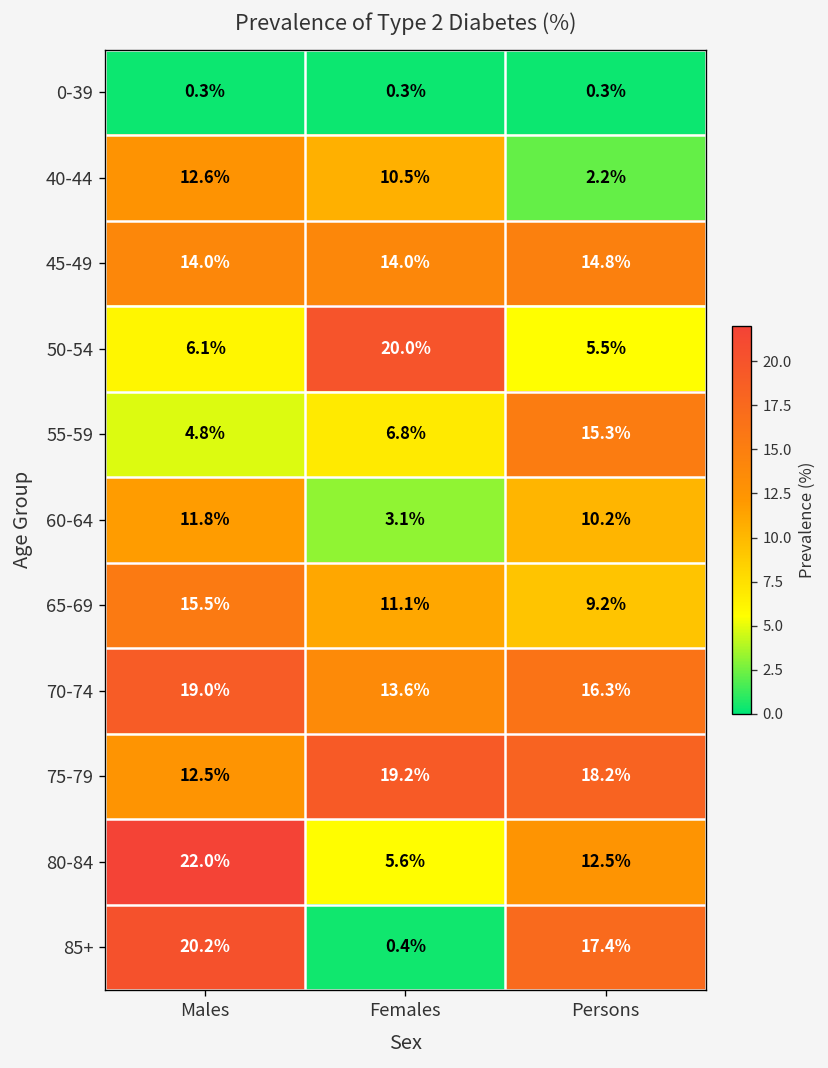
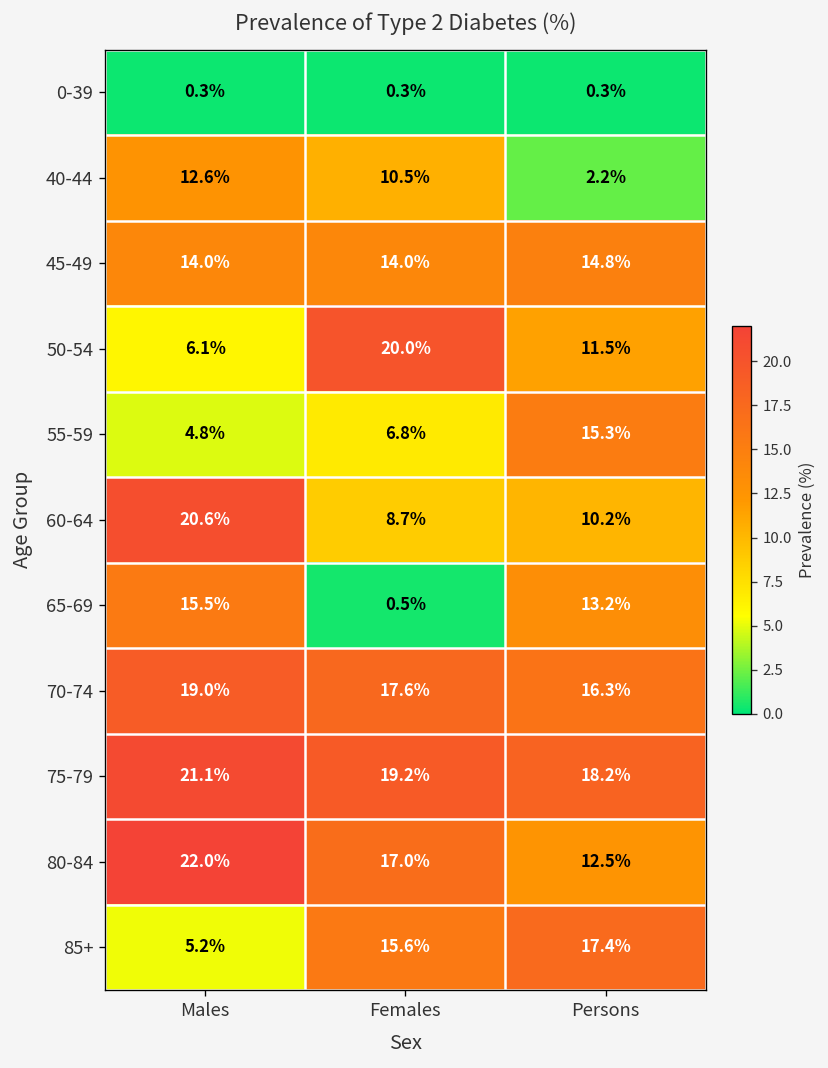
50-54, Persons: 5.5% -> 11.5%
60-64, Males: 11.8% -> 20.6%
60-64, Females: 3.1% -> 8.7%
65-69, Females: 11.1% -> 0.5%
65-69, Persons: 9.2% -> 13.2%
70-74, Females: 13.6% -> 17.6%
75-79, Males: 12.5% -> 21.1%
80-84, Females: 5.6% -> 17.0%
85+, Males: 20.2% -> 5.2%
85+, Females: 0.4% -> 15.6%
